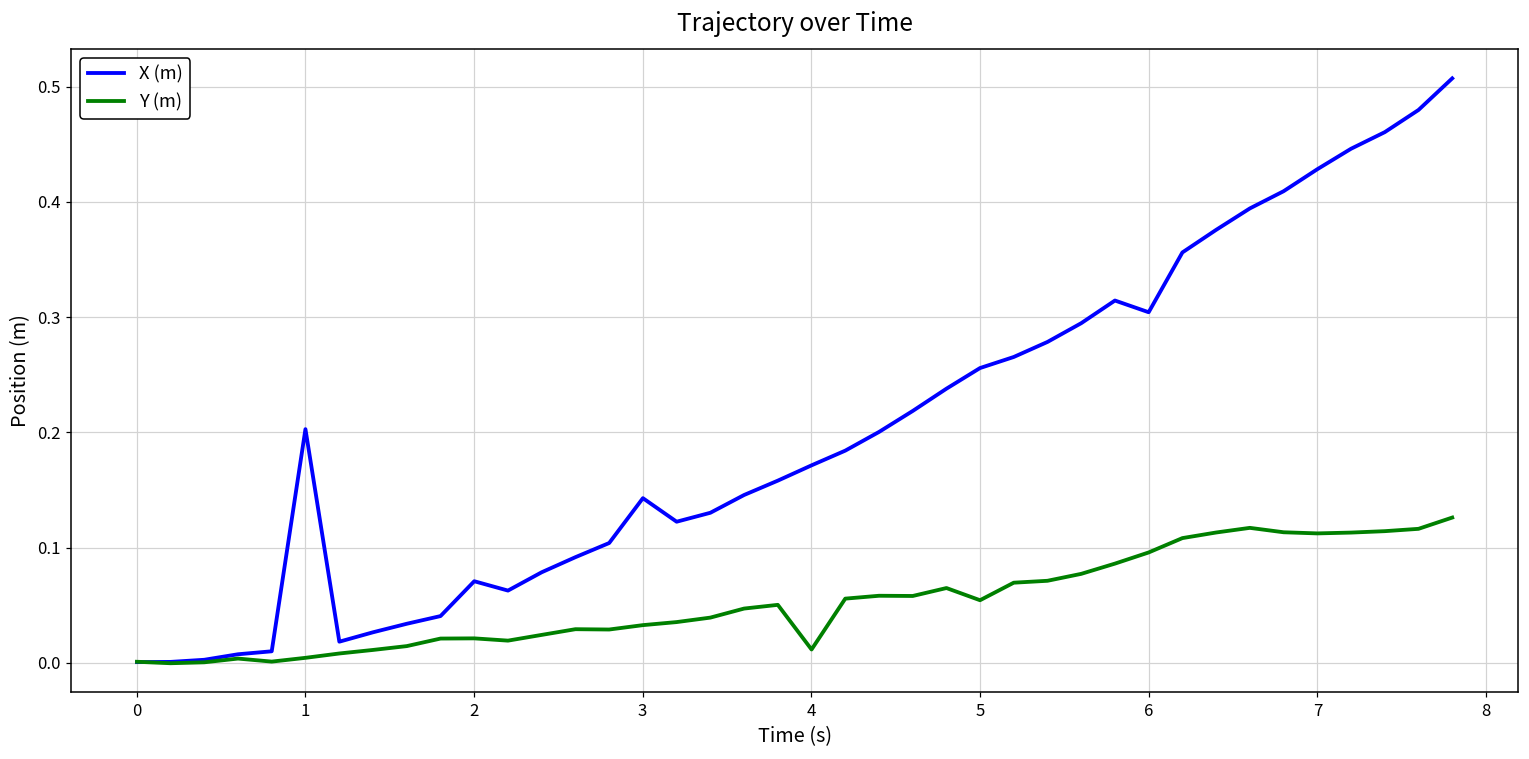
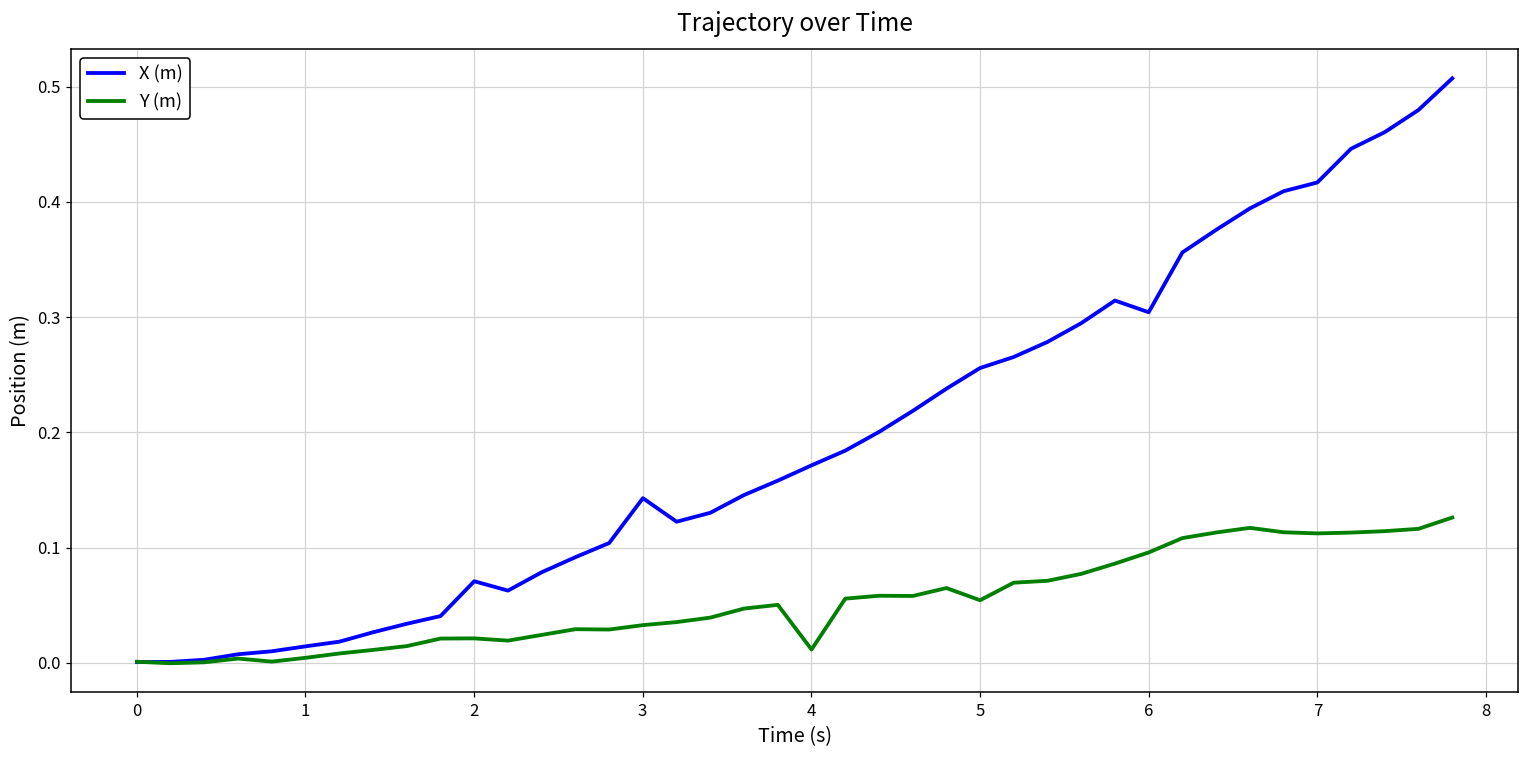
X (m), 1: 0.203 -> 0.014
X (m), 7: 0.428 -> 0.417
